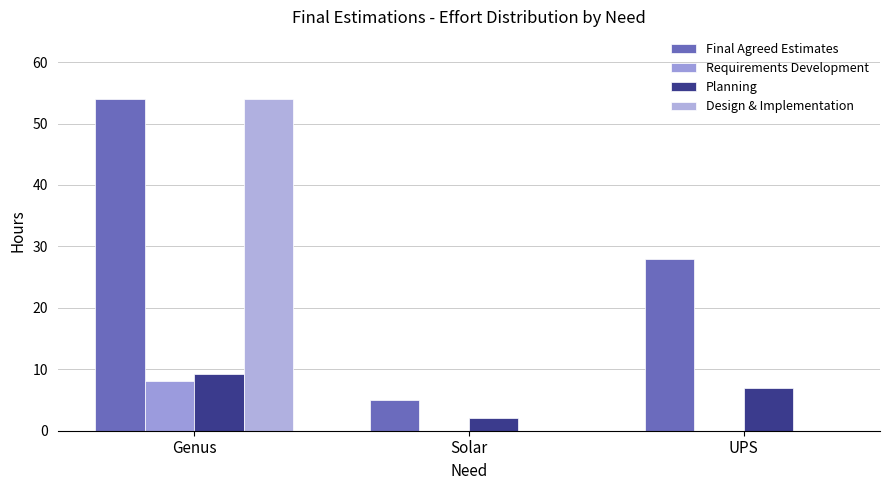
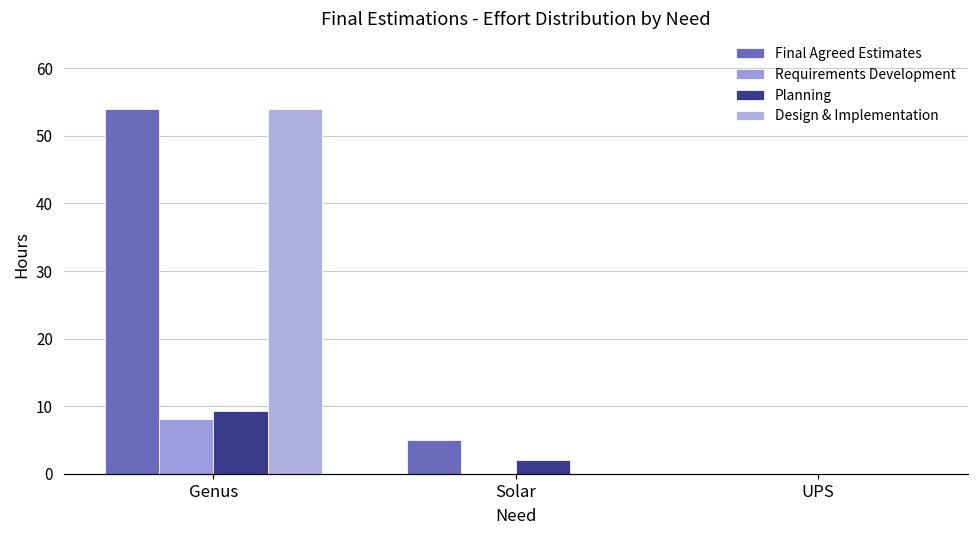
Final Agreed Estimates, UPS: 28 -> 0
Planning, UPS: 7 -> 0
